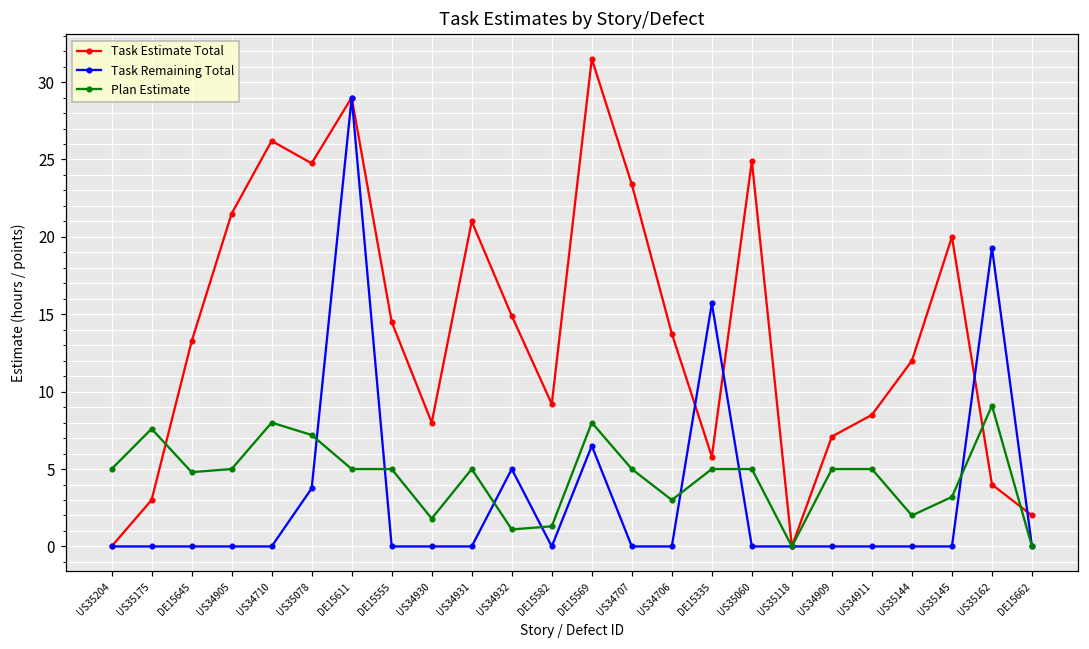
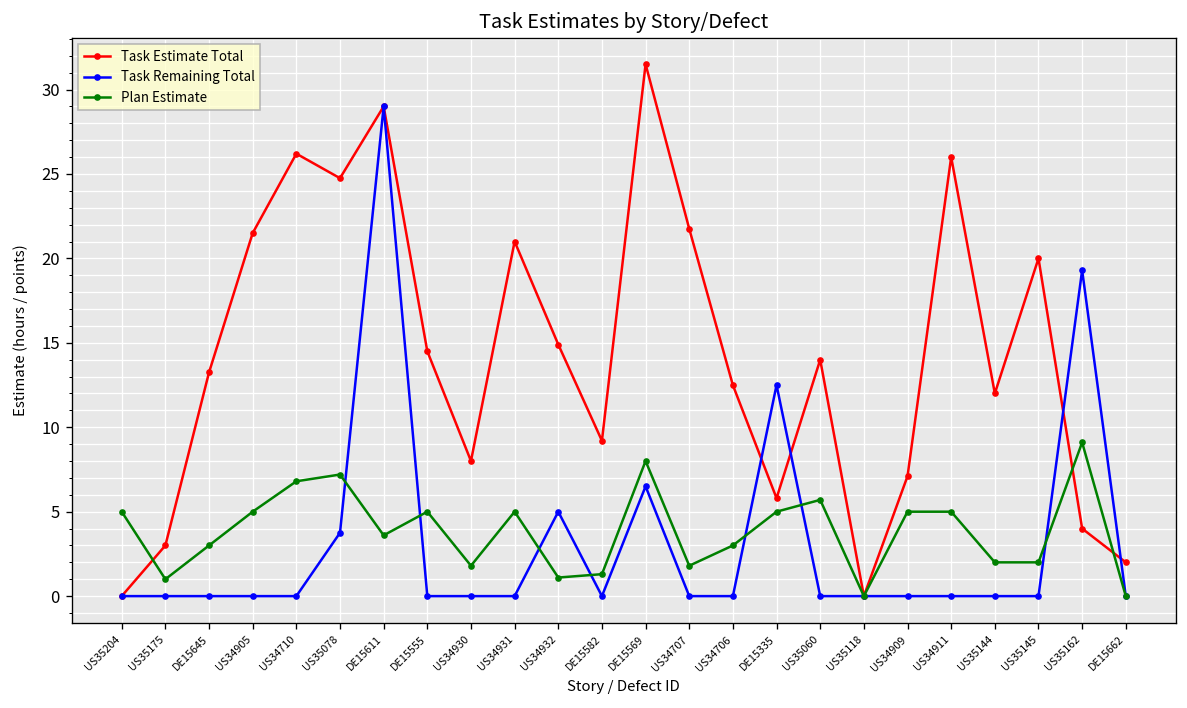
Plan Estimate, US35175: 7.6 -> 1.0
Plan Estimate, DE15645: 4.8 -> 3.0
Plan Estimate, US34710: 8.0 -> 6.8
Plan Estimate, DE15611: 5.0 -> 3.6
Task Estimate Total, US34707: 23.4 -> 21.8
Plan Estimate, US34707: 5.0 -> 1.8
Task Estimate Total, US34706: 13.8 -> 12.5
Task Remaining Total, DE15335: 15.7 -> 12.5
Task Estimate Total, US35060: 24.9 -> 14.0
Plan Estimate, US35060: 5.0 -> 5.7
Task Estimate Total, US34911: 8.5 -> 26.0
Plan Estimate, US35145: 3.2 -> 2.0
